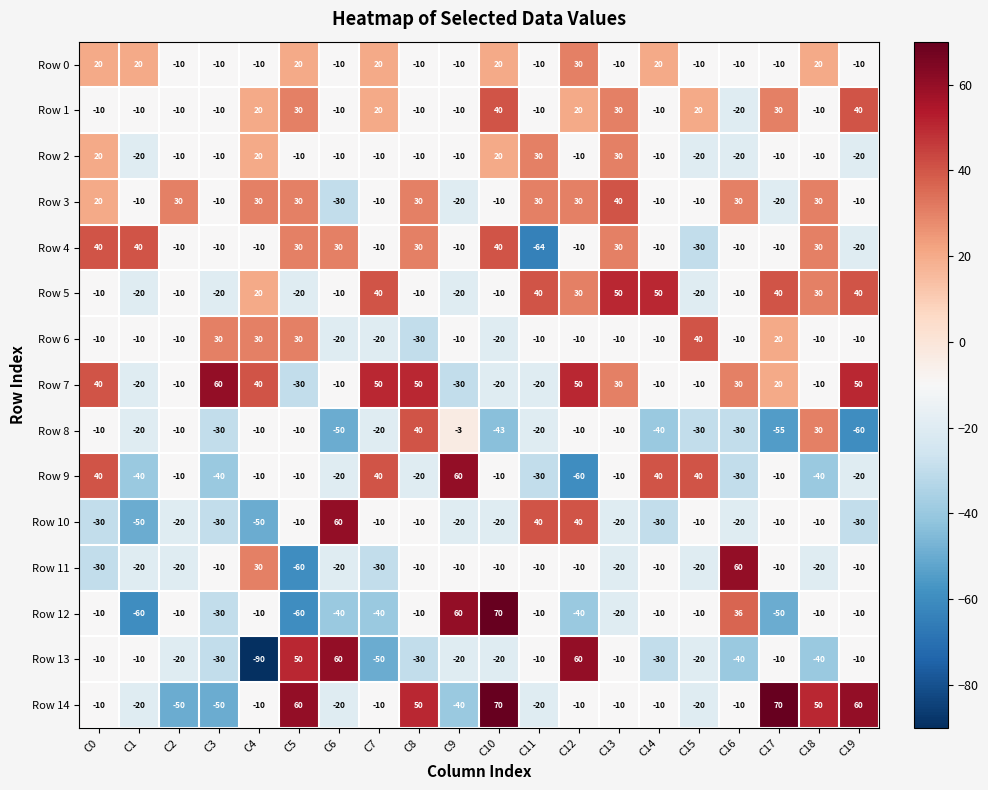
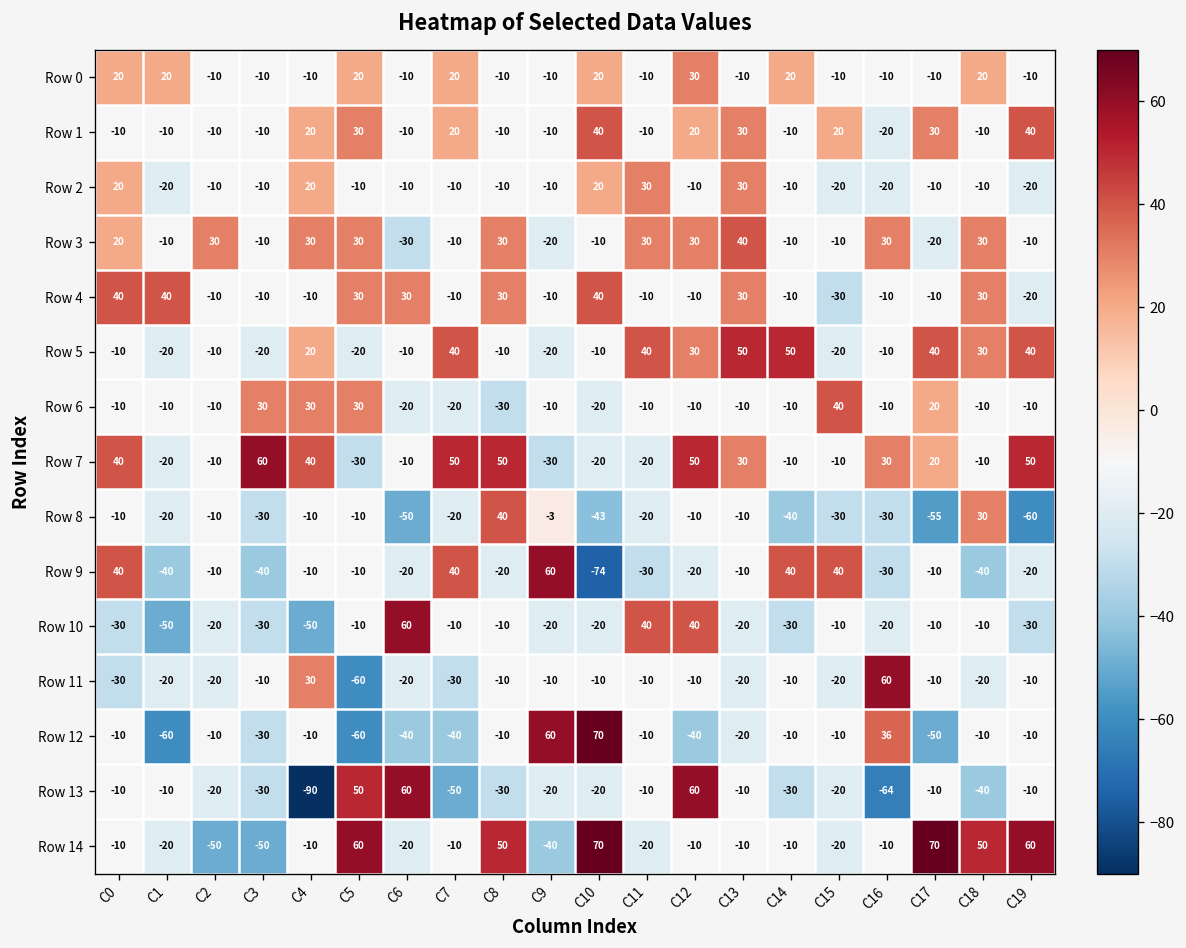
Row 4, C11: -64 -> -10
Row 9, C10: -10 -> -74
Row 9, C12: -60 -> -20
Row 13, C16: -40 -> -64
